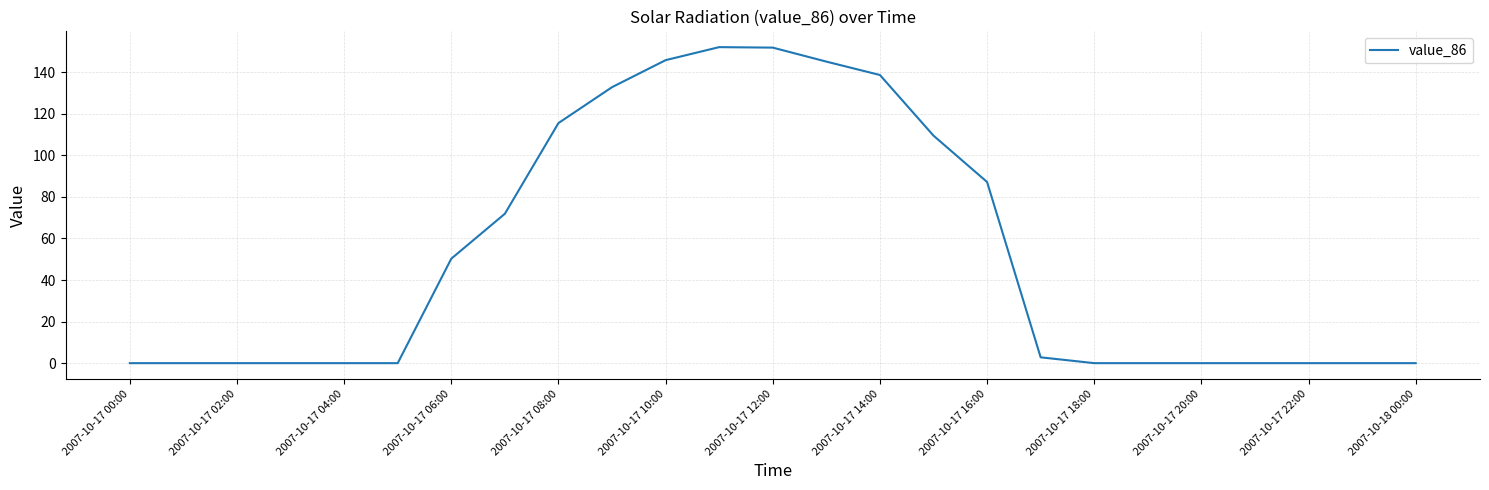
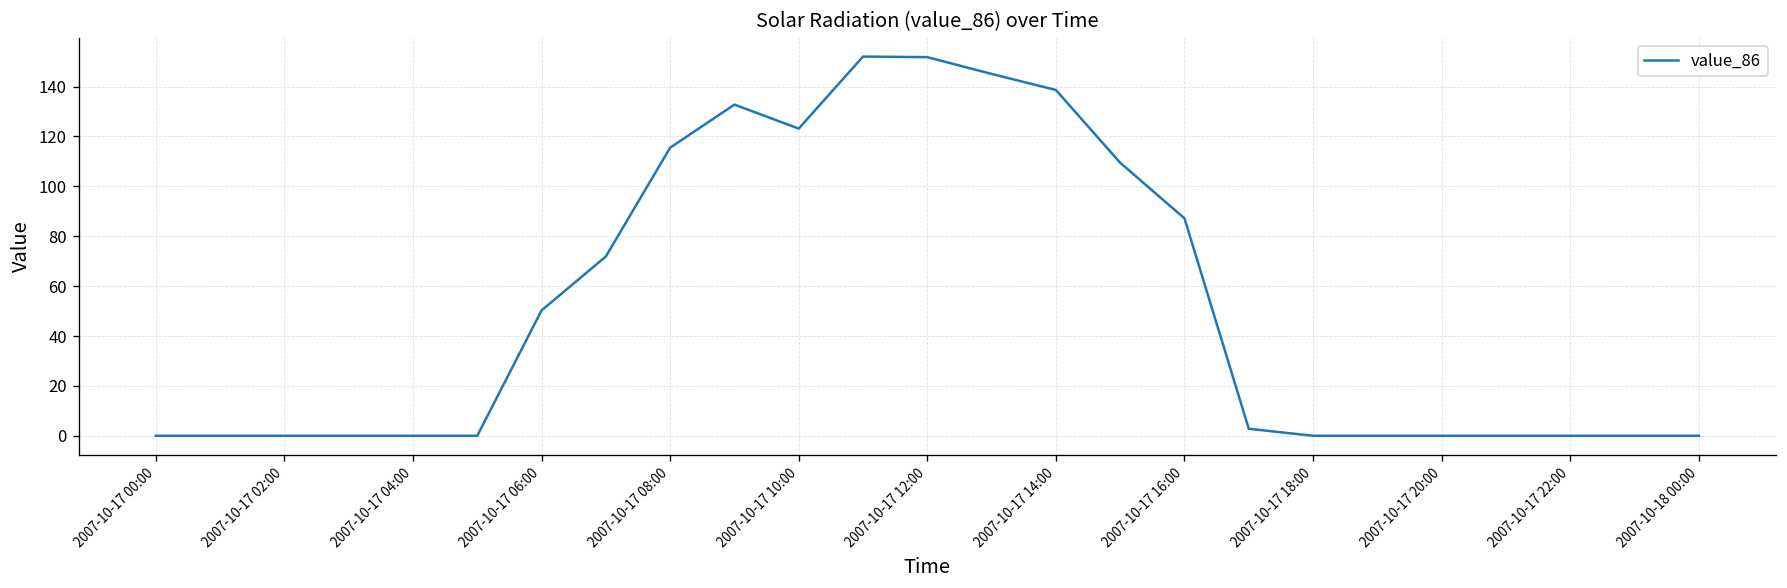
2007-10-17 10:00: 146 -> 123
